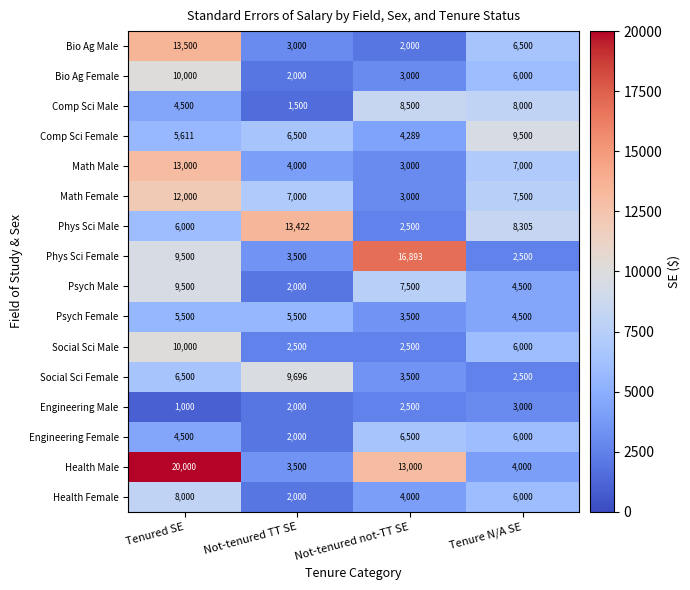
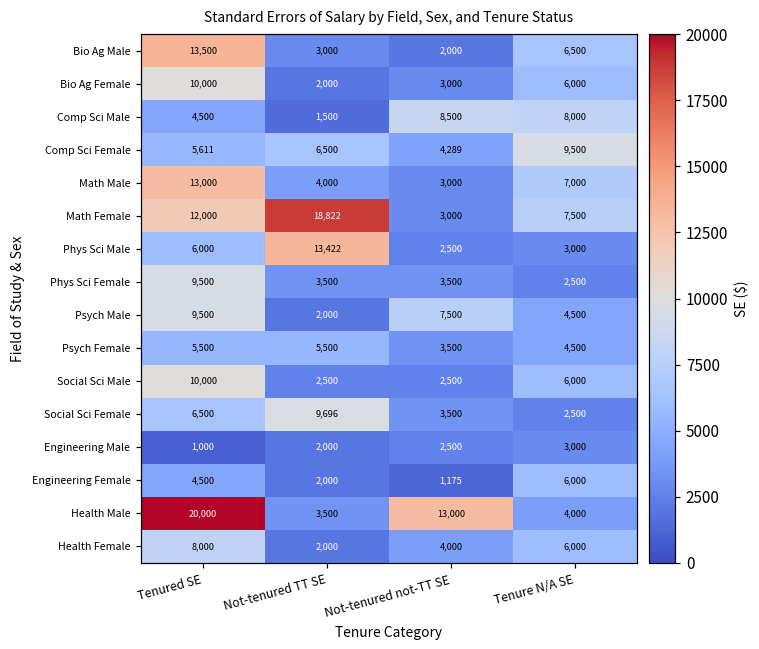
Math Female, Not-tenured TT SE: 7,000 -> 18,822
Phys Sci Male, Tenure N/A SE: 8,305 -> 3,000
Phys Sci Female, Not-tenured not-TT SE: 16,893 -> 3,500
Engineering Female, Not-tenured not-TT SE: 6,500 -> 1,175
